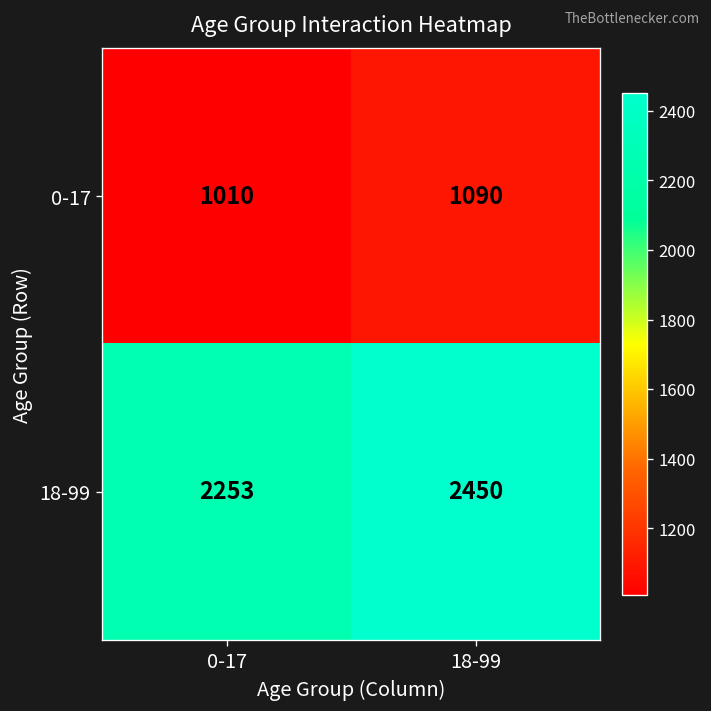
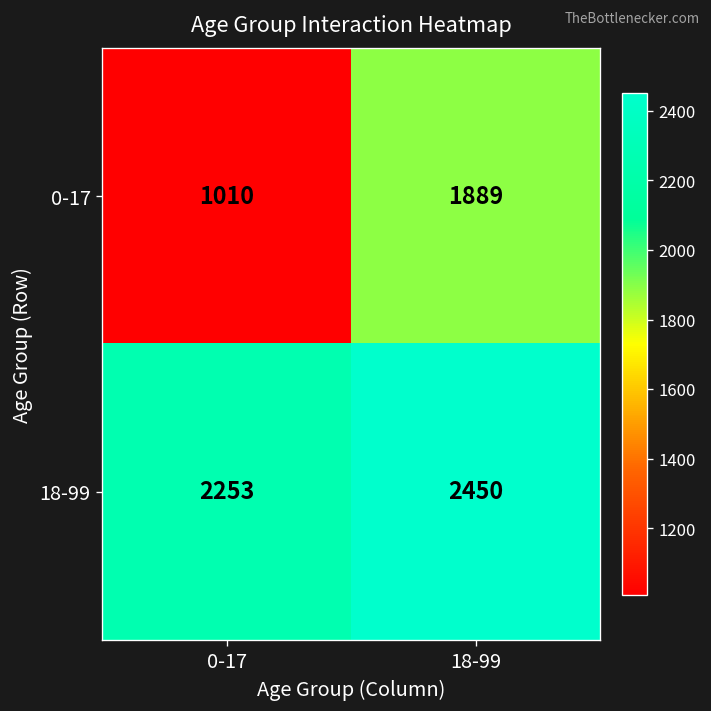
0-17, 18-99: 1090 -> 1889
